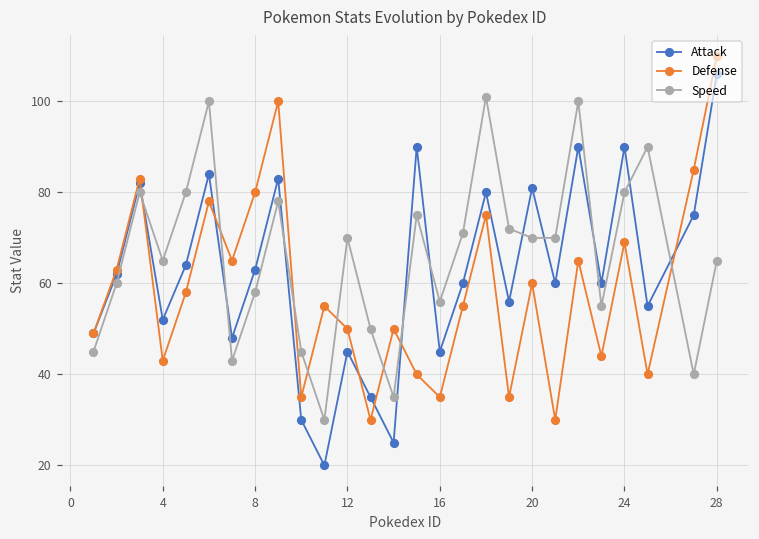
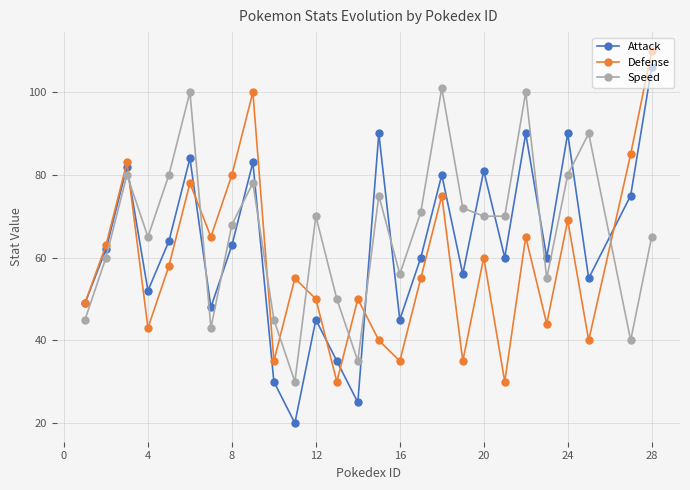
Speed, 8: 58 -> 68
